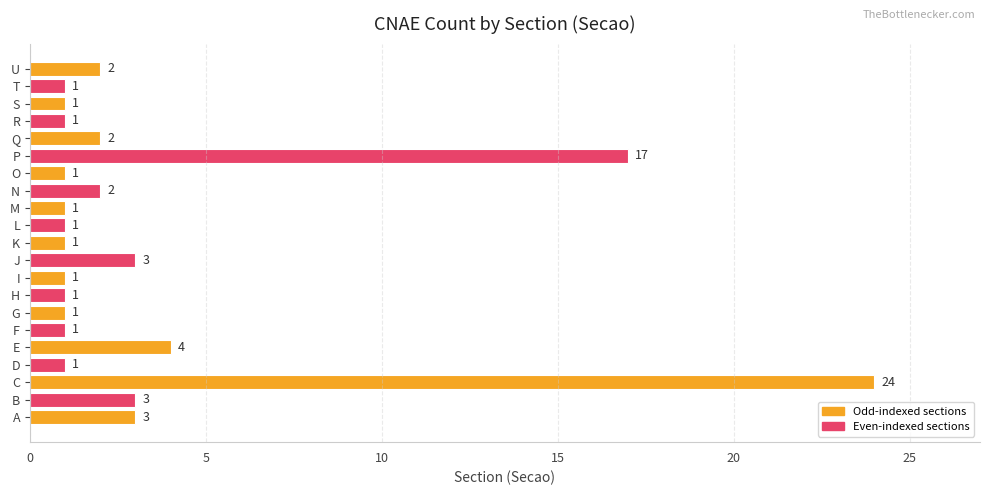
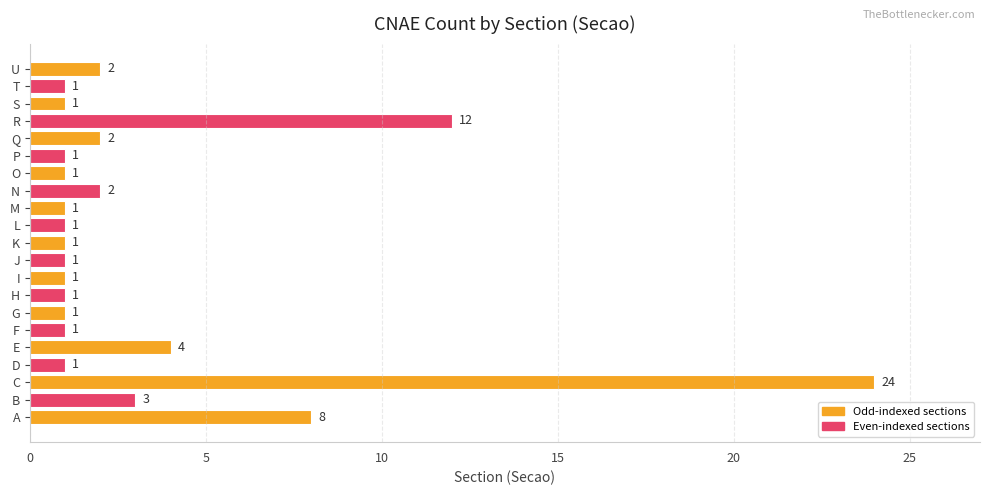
R: 1 -> 12
P: 17 -> 1
J: 3 -> 1
A: 3 -> 8
